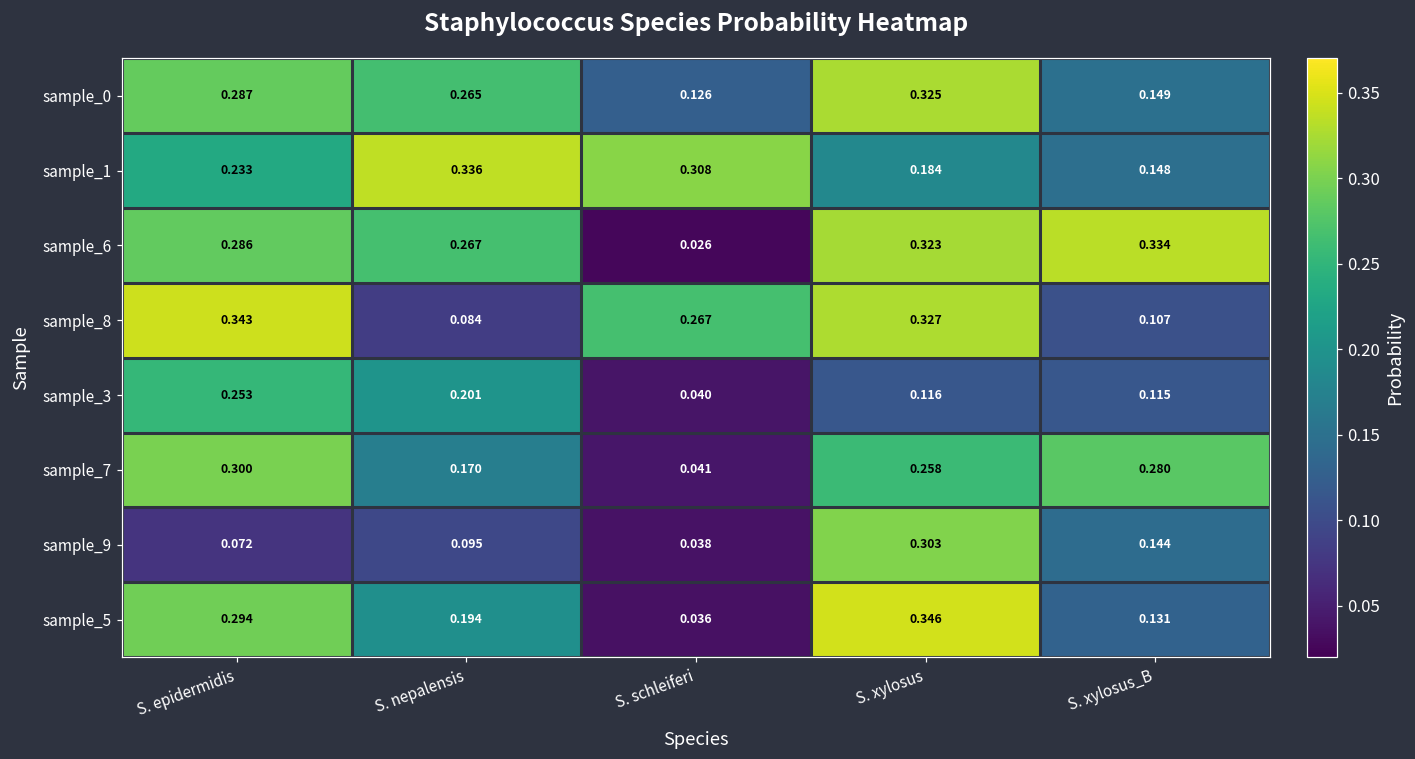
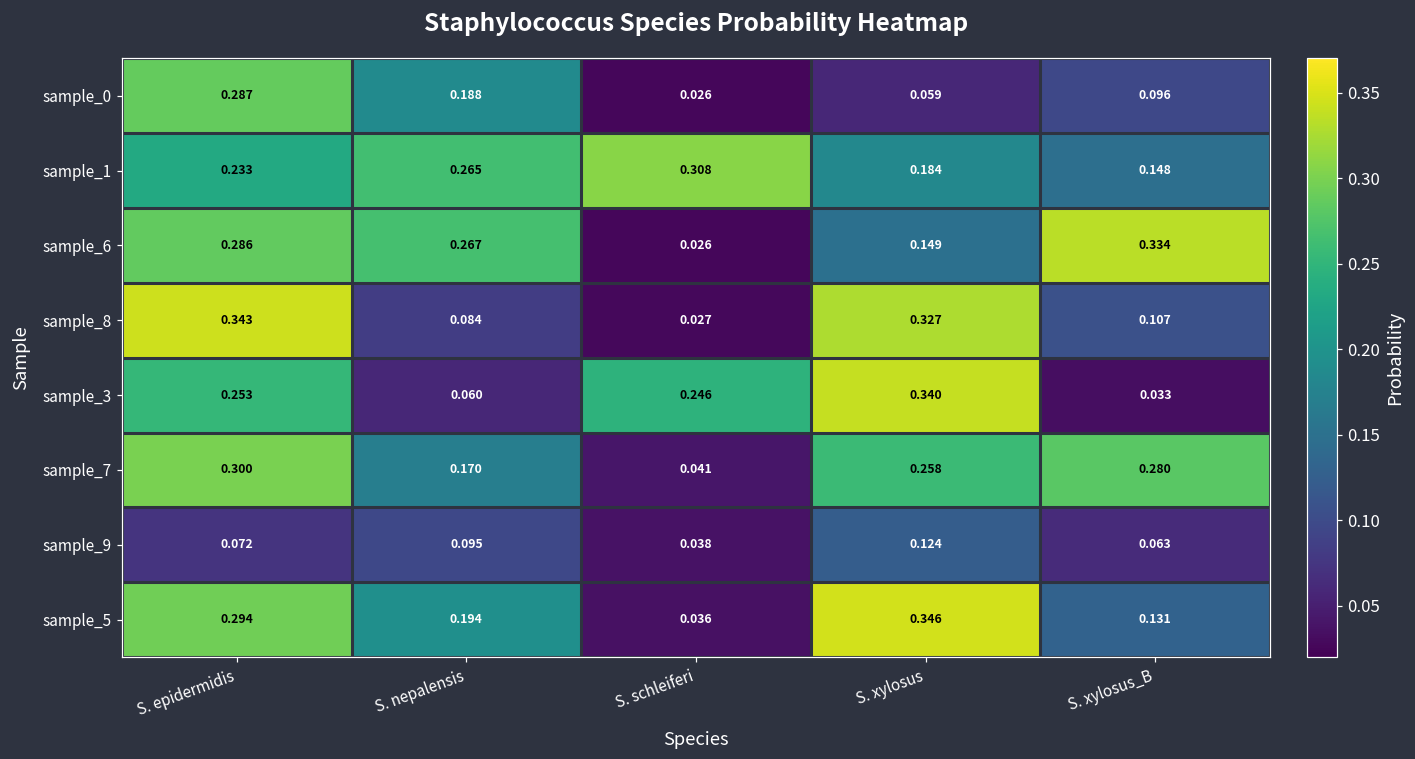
sample_0, S. nepalensis: 0.265 -> 0.188
sample_0, S. schleiferi: 0.126 -> 0.026
sample_0, S. xylosus: 0.325 -> 0.059
sample_0, S. xylosus_B: 0.149 -> 0.096
sample_1, S. nepalensis: 0.336 -> 0.265
sample_6, S. xylosus: 0.323 -> 0.149
sample_8, S. schleiferi: 0.267 -> 0.027
sample_3, S. nepalensis: 0.201 -> 0.060
sample_3, S. schleiferi: 0.040 -> 0.246
sample_3, S. xylosus: 0.116 -> 0.340
sample_3, S. xylosus_B: 0.115 -> 0.033
sample_9, S. xylosus: 0.303 -> 0.124
sample_9, S. xylosus_B: 0.144 -> 0.063
